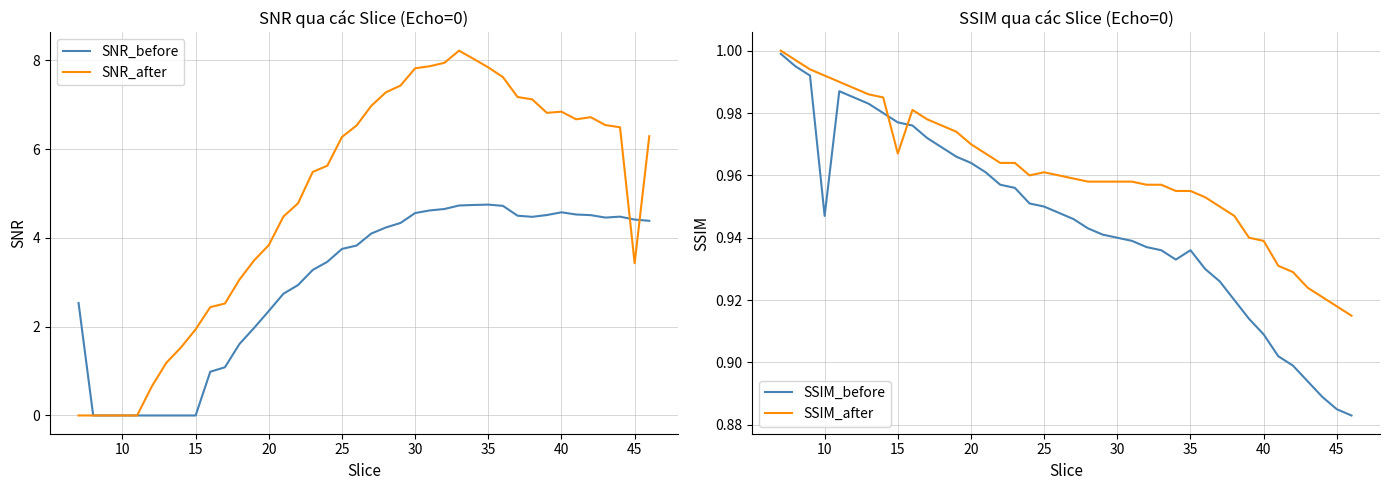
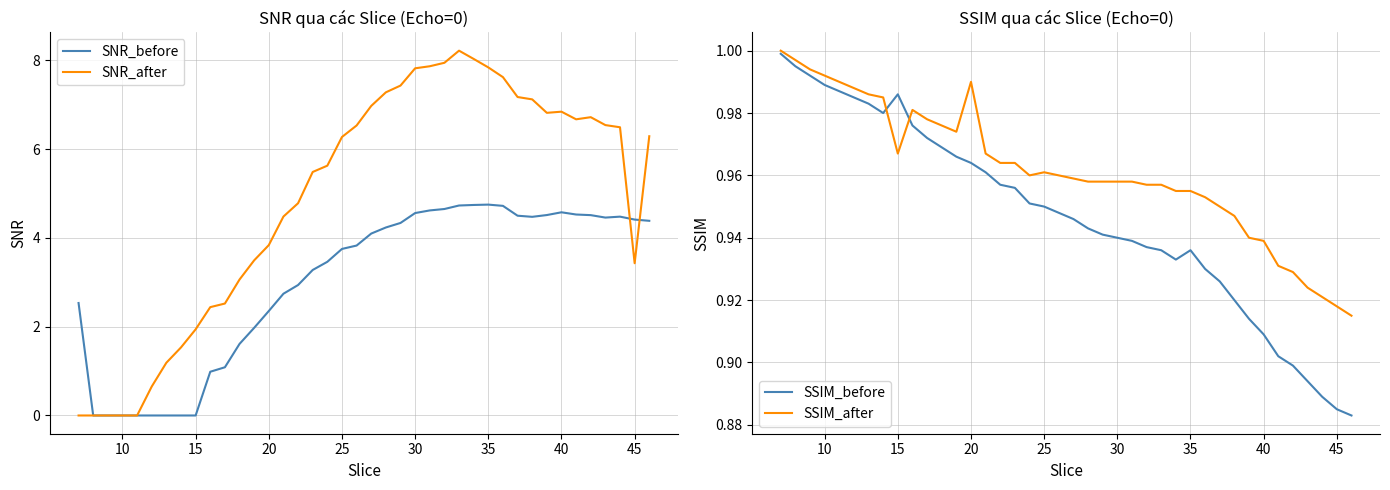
SSIM qua các Slice (Echo=0), SSIM_before, 10: 0.947 -> 0.989
SSIM qua các Slice (Echo=0), SSIM_before, 15: 0.977 -> 0.986
SSIM qua các Slice (Echo=0), SSIM_after, 20: 0.97 -> 0.99
